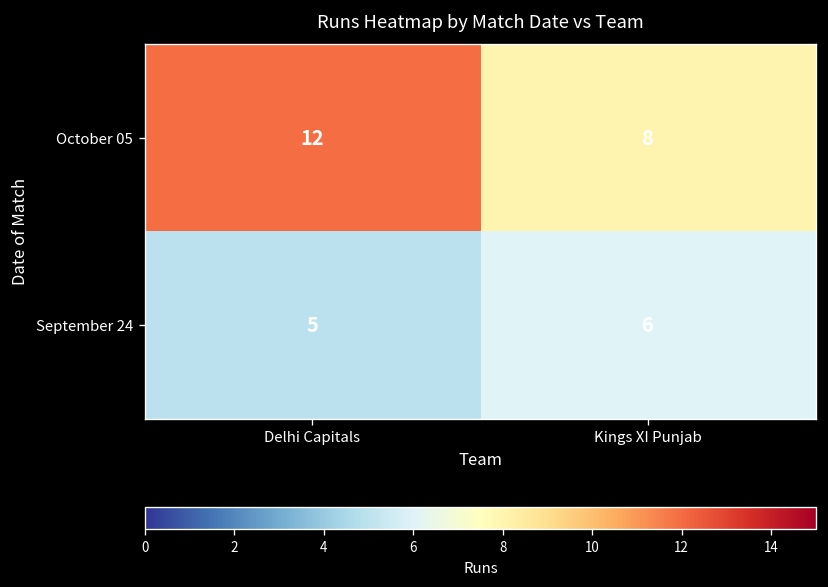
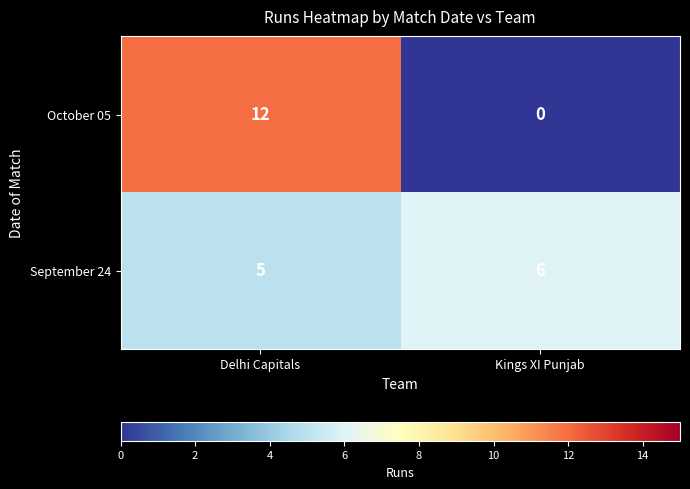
October 05, Kings XI Punjab: 8 -> 0
